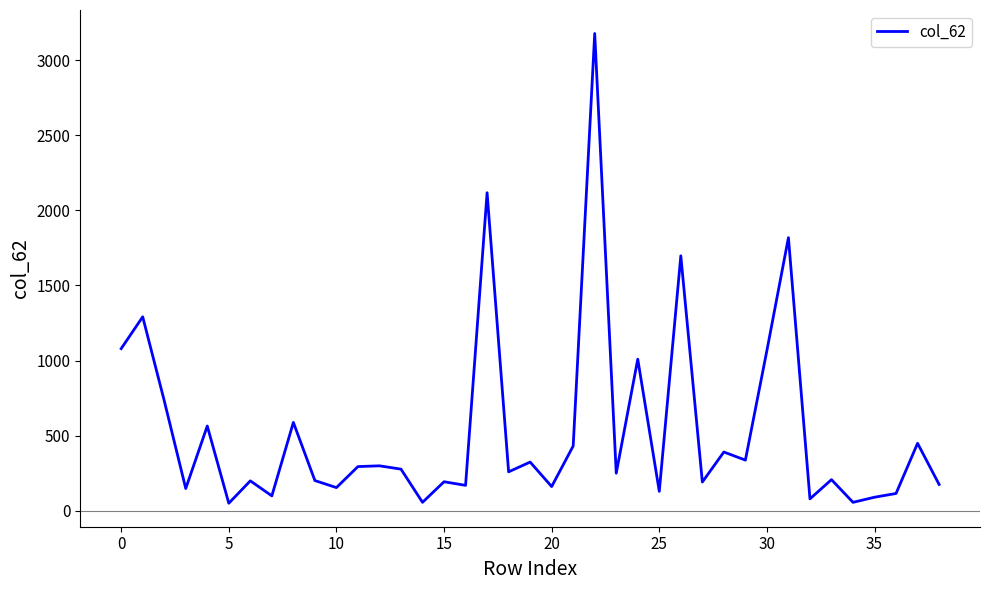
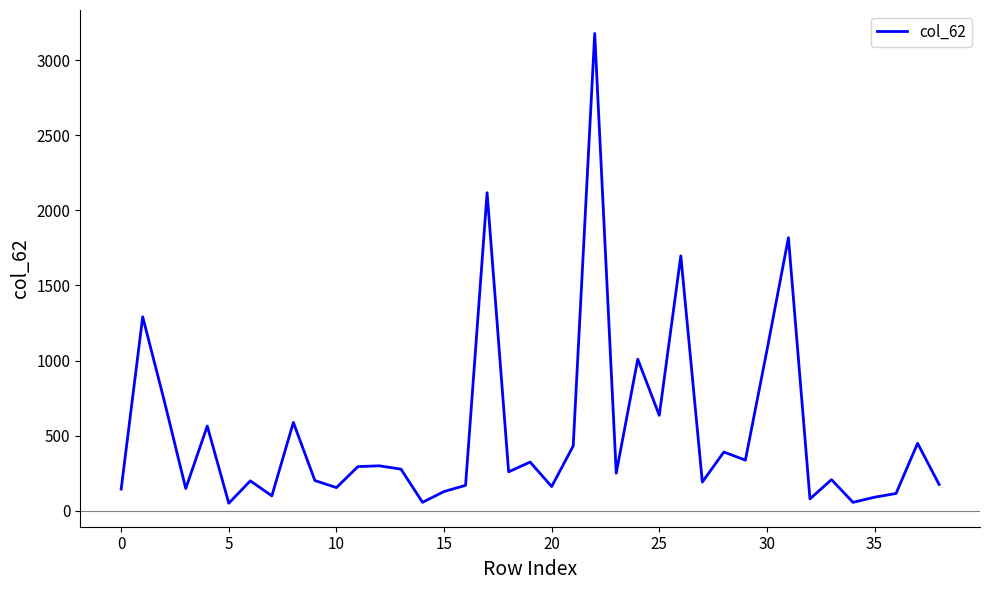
0: 1080 -> 140
15: 190 -> 130
25: 130 -> 640
